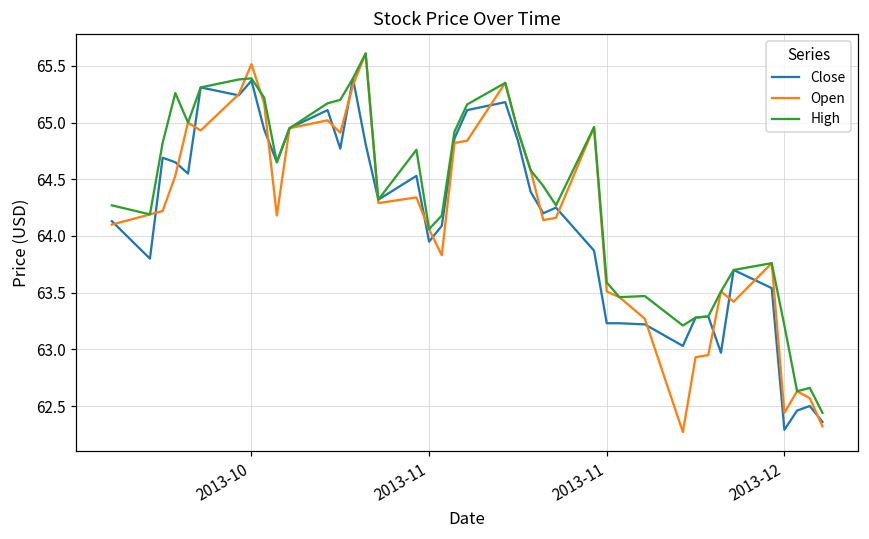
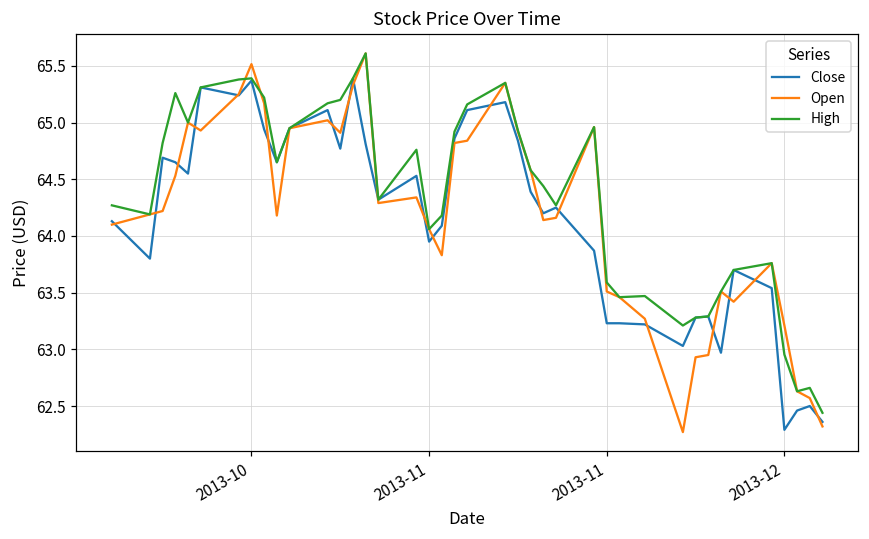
Open, 2013-12: 62.44 -> 63.21
High, 2013-12: 63.21 -> 62.95
